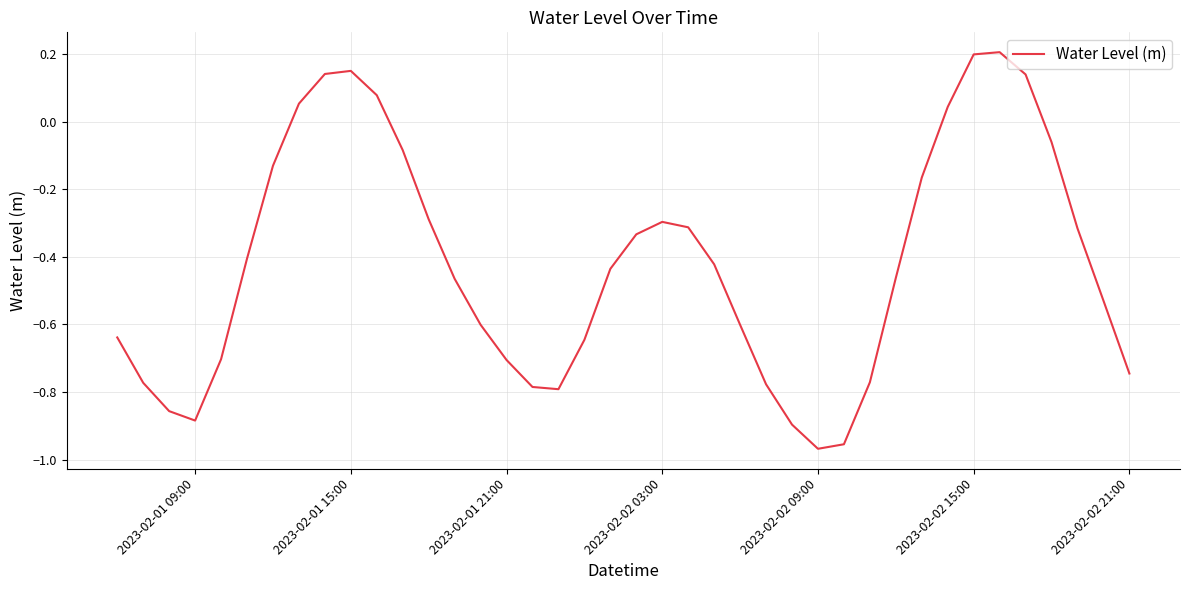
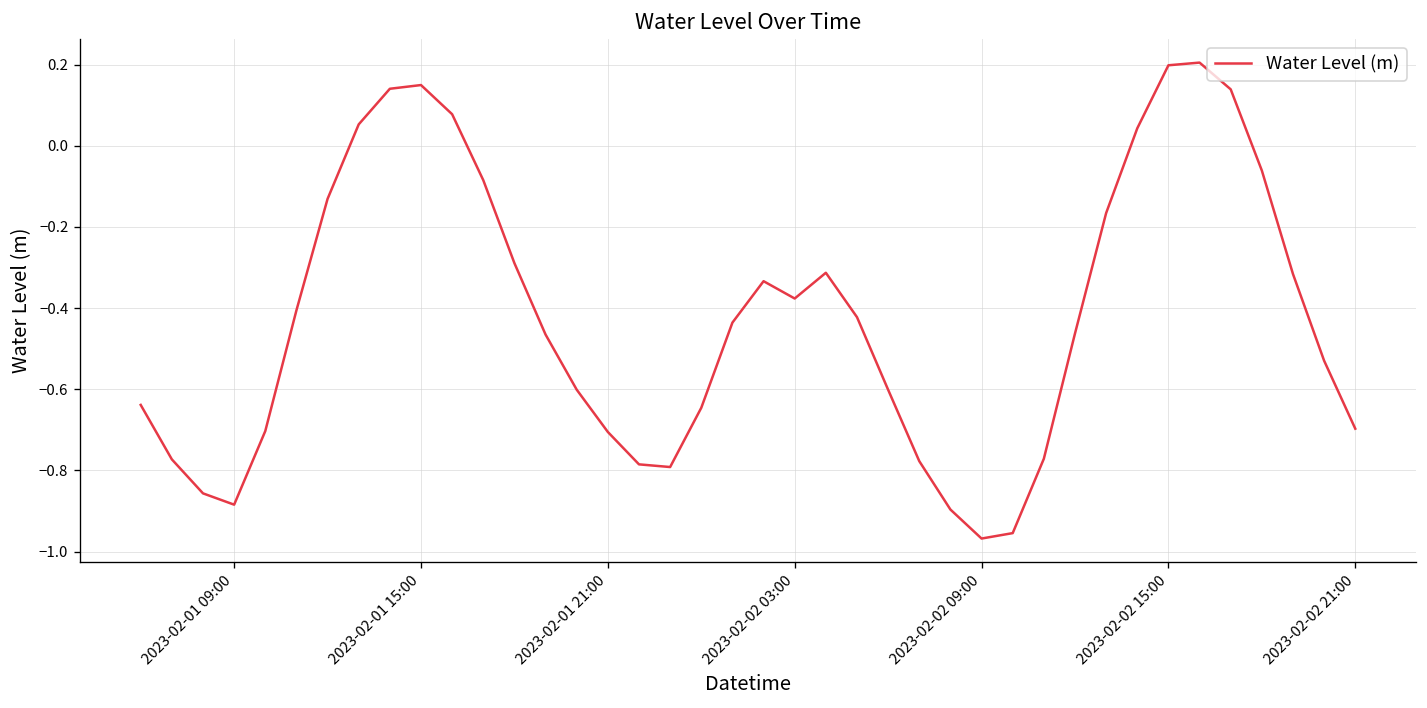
2023-02-02 03:00: -0.30 -> -0.38
2023-02-02 21:00: -0.75 -> -0.70
